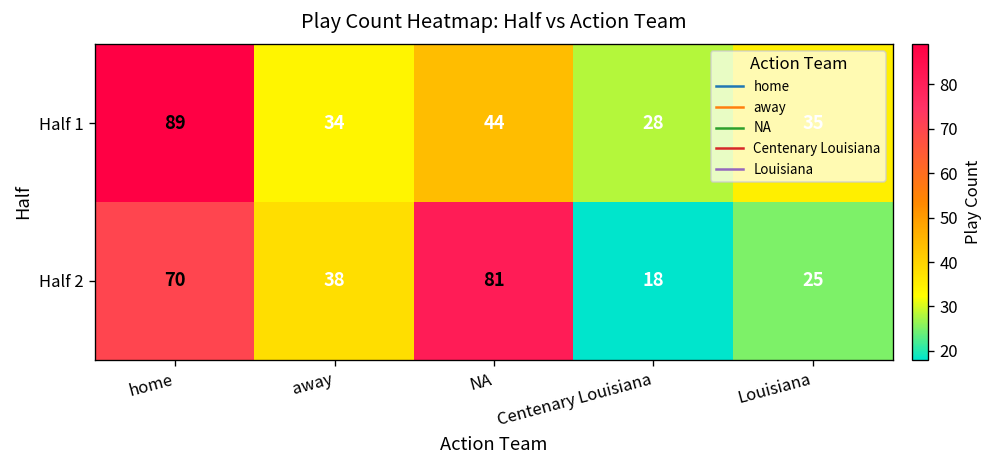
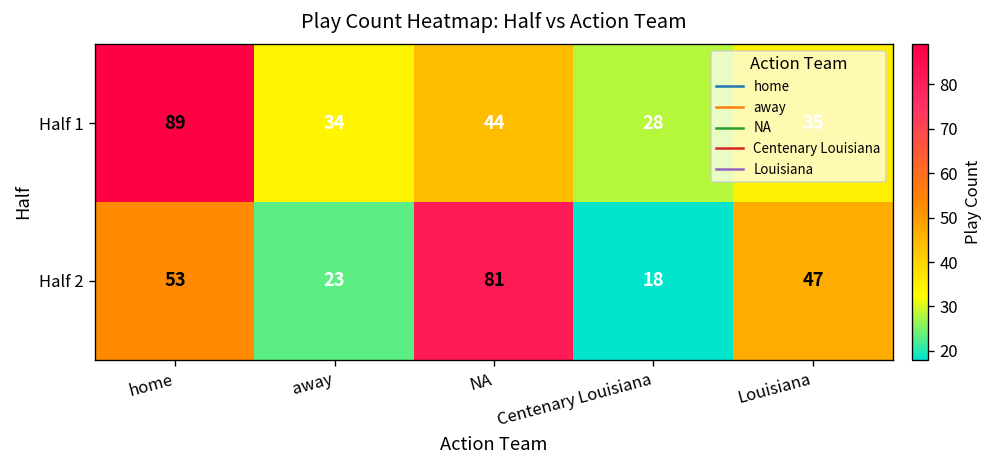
Half 2, home: 70 -> 53
Half 2, away: 38 -> 23
Half 2, Louisiana: 25 -> 47
